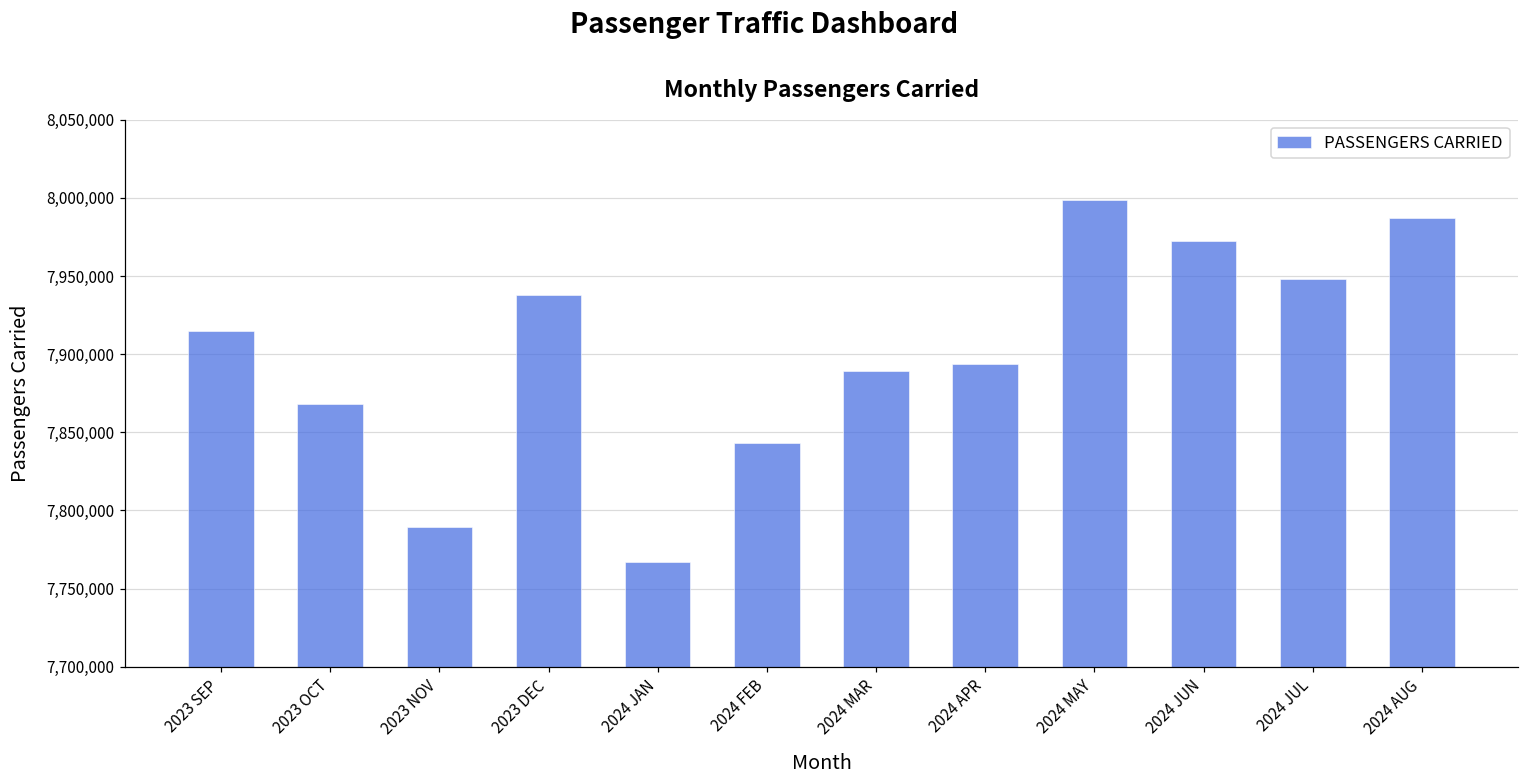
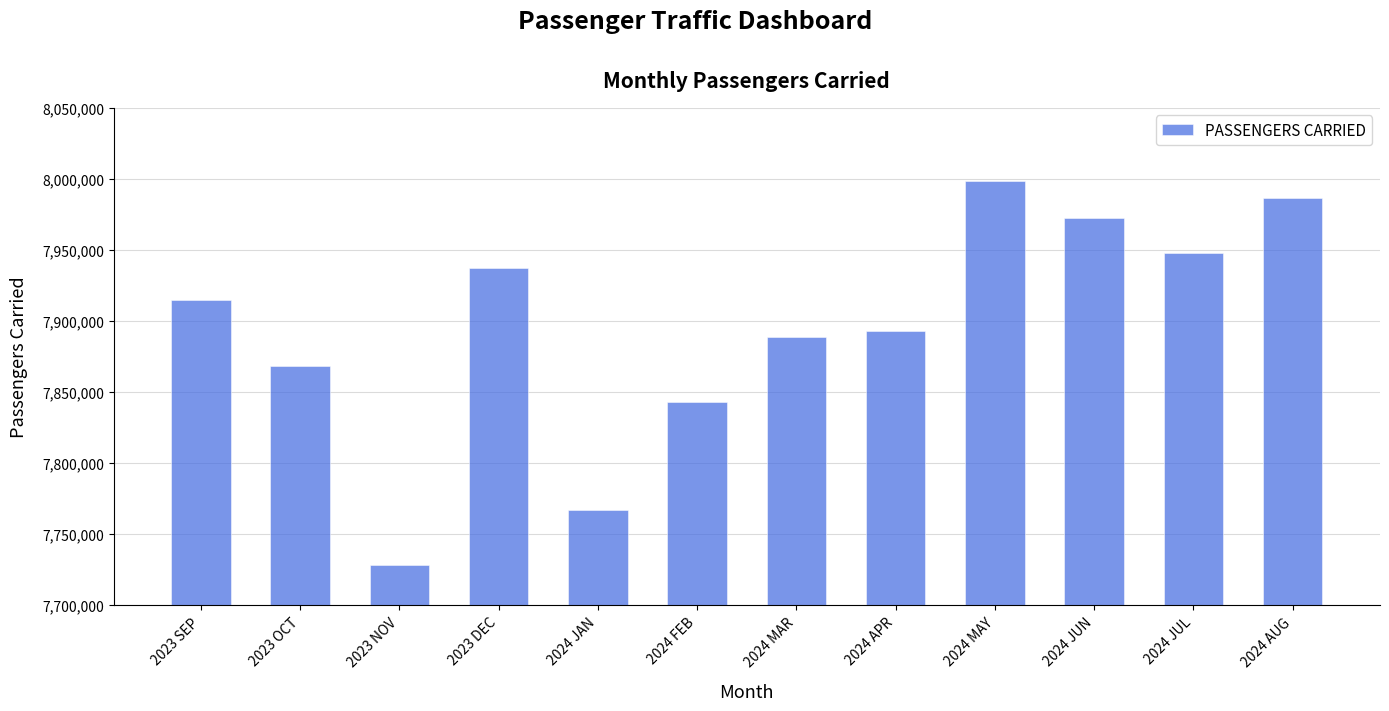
2023 NOV: 7,790,000 -> 7,728,000
